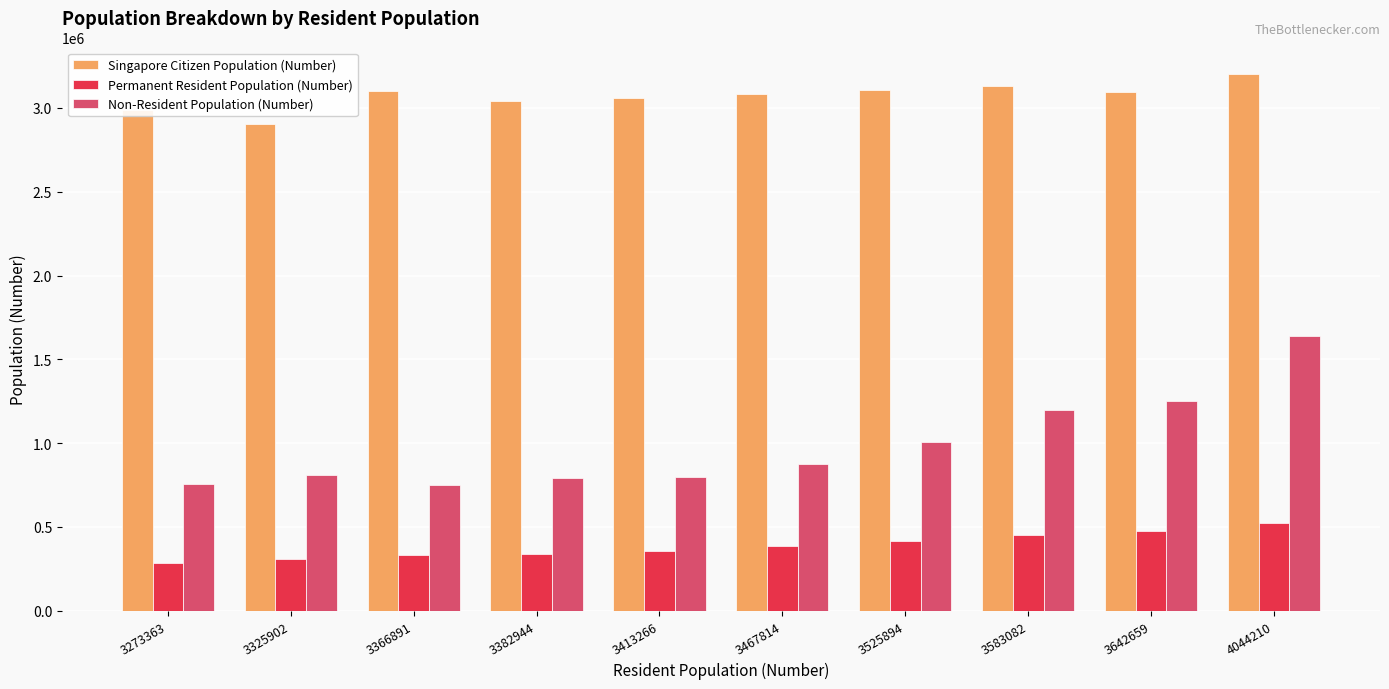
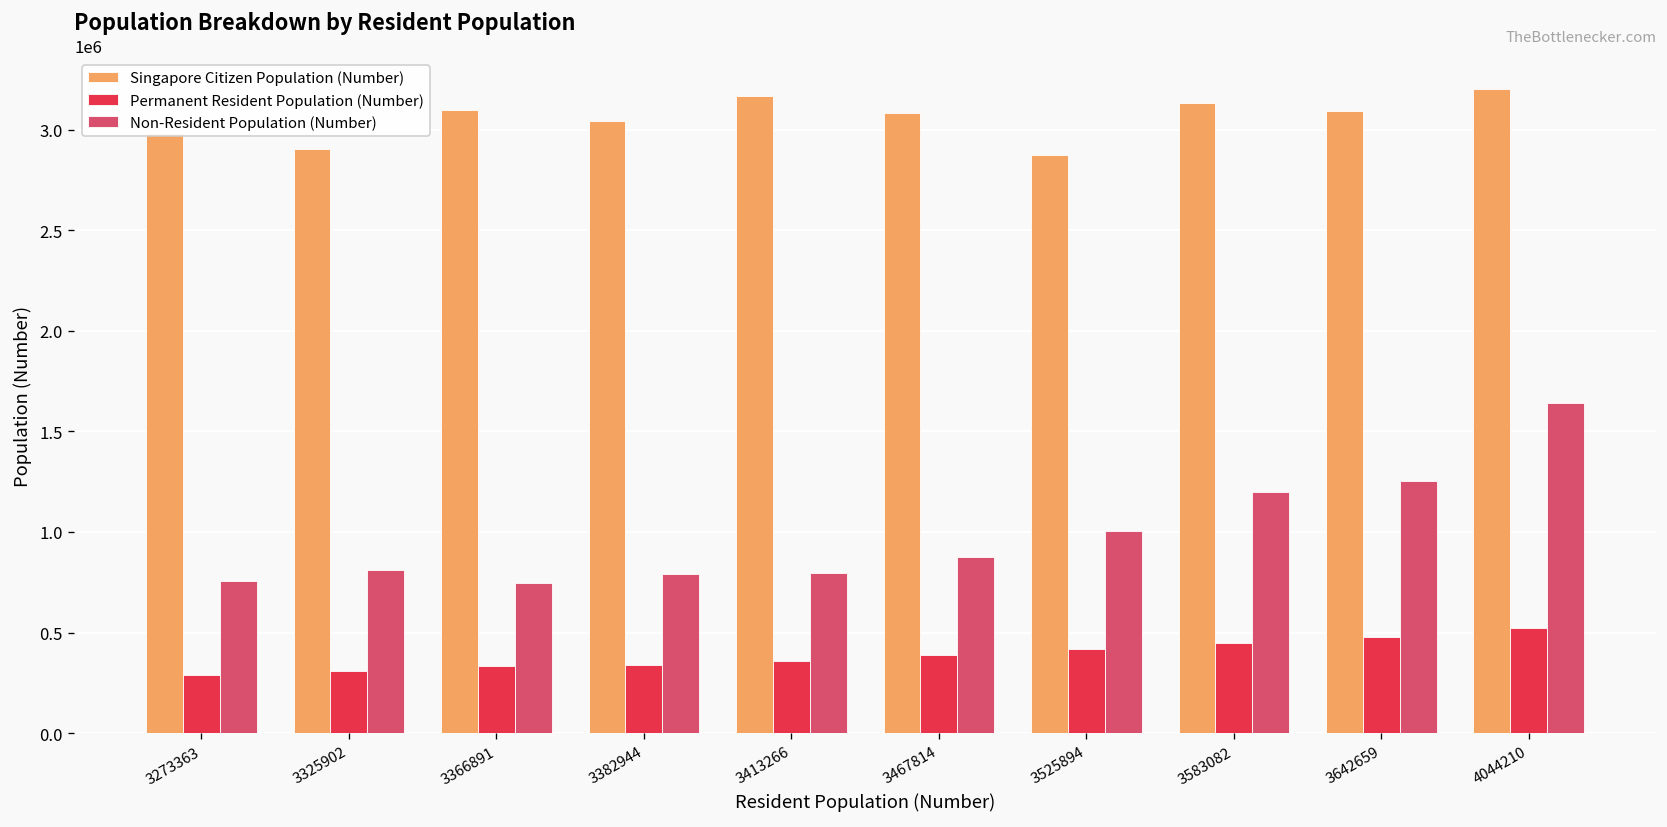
Singapore Citizen Population (Number), 3413266: 3060000 -> 3170000
Singapore Citizen Population (Number), 3525894: 3110000 -> 2870000
